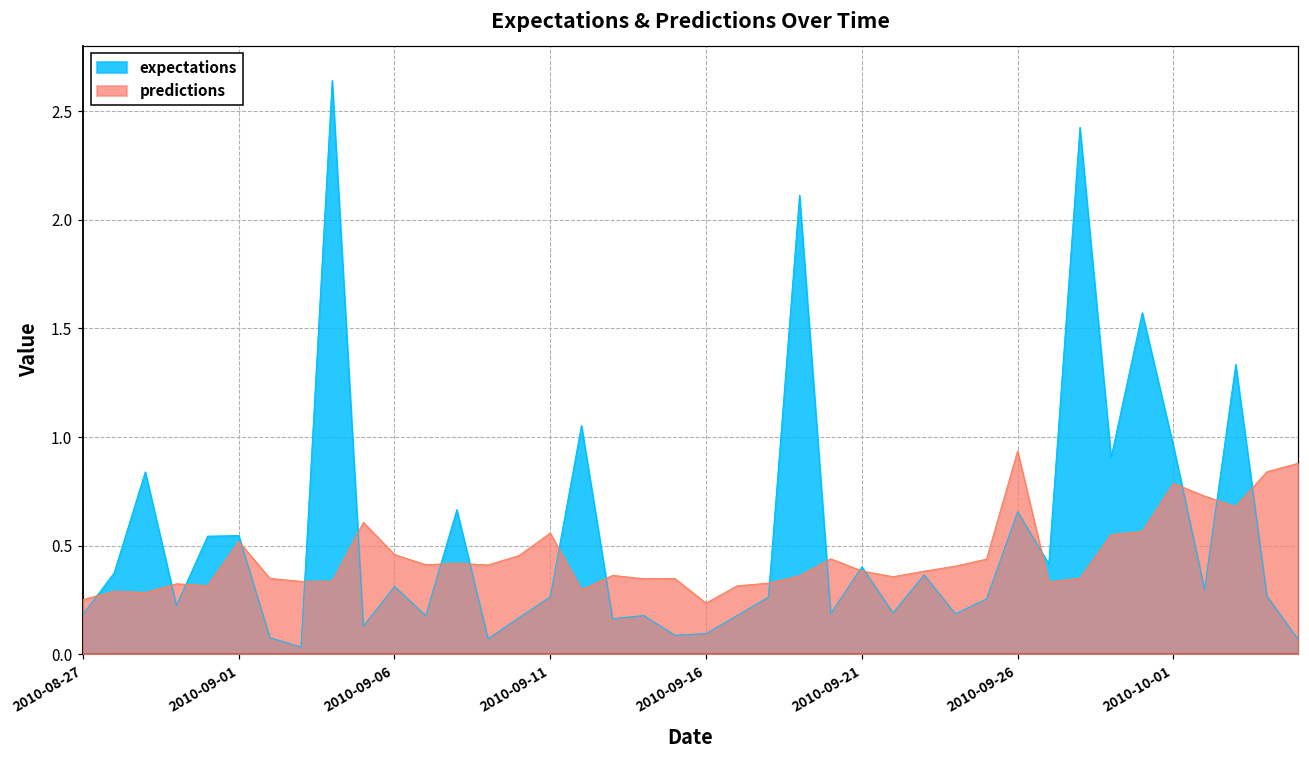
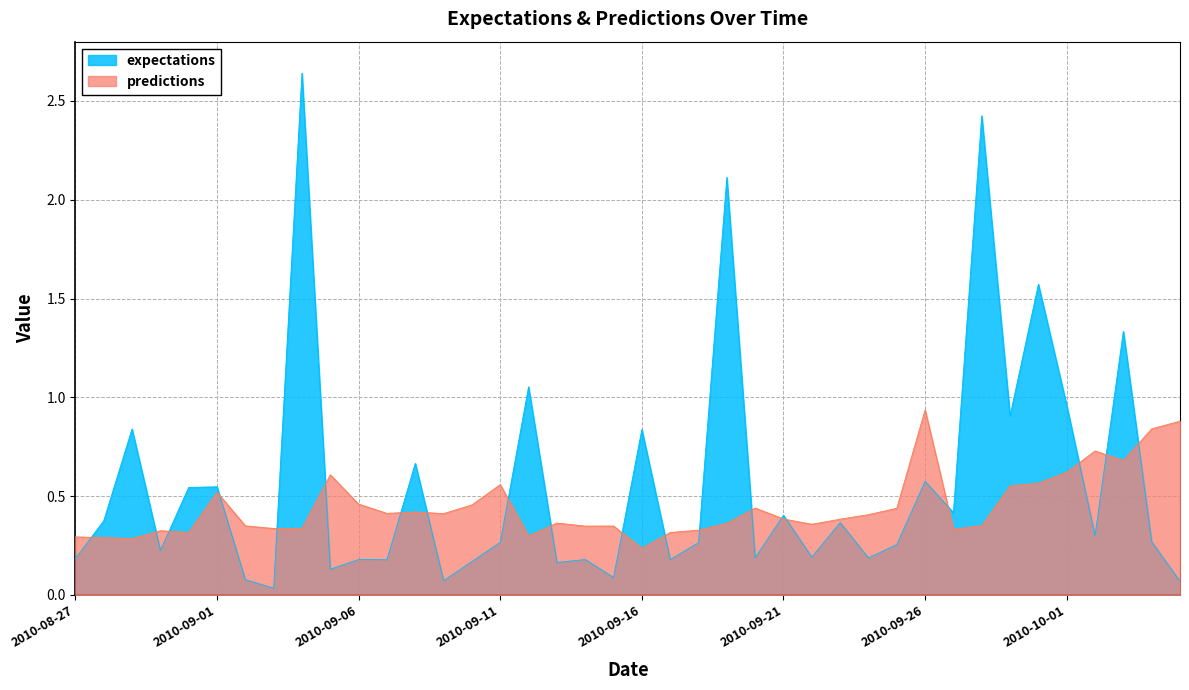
predictions, 2010-08-27: 0.25 -> 0.29
expectations, 2010-09-06: 0.31 -> 0.18
expectations, 2010-09-16: 0.10 -> 0.84
expectations, 2010-09-26: 0.66 -> 0.58
predictions, 2010-10-01: 0.79 -> 0.62
